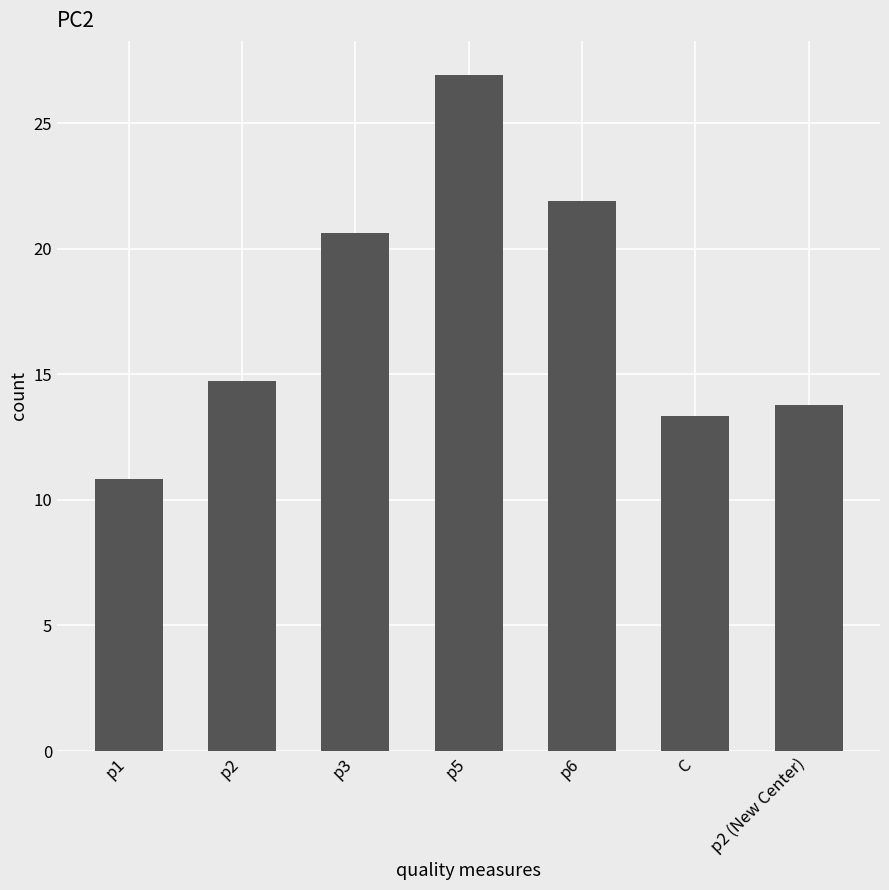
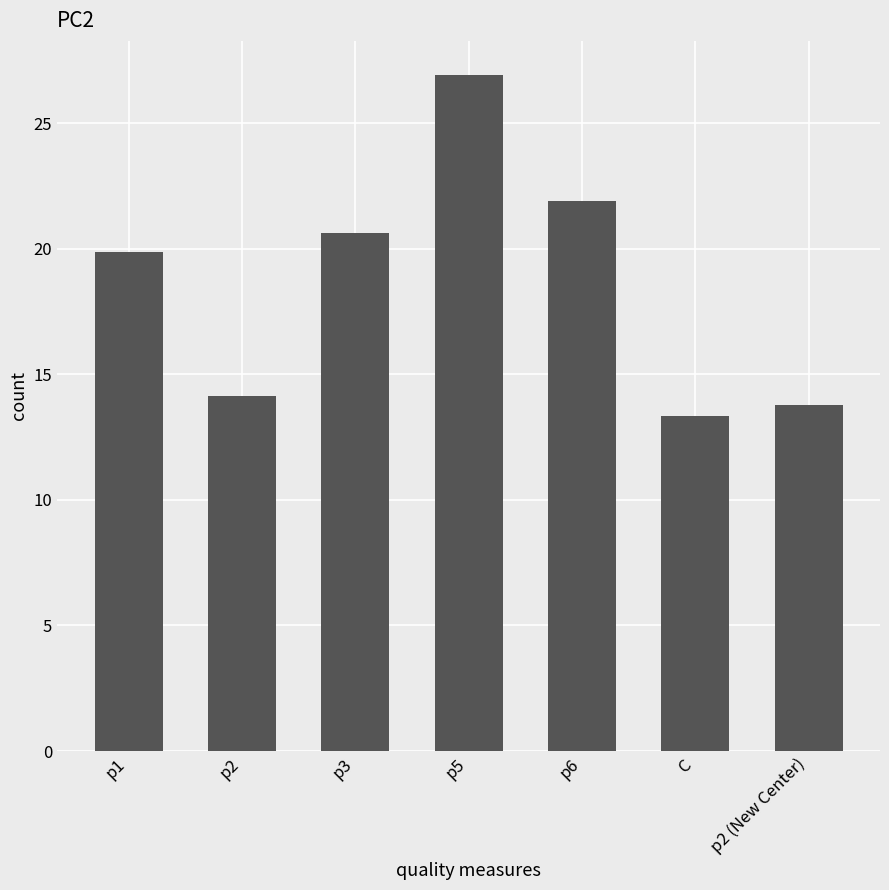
p1: 10.8 -> 19.8
p2: 14.7 -> 14.1
